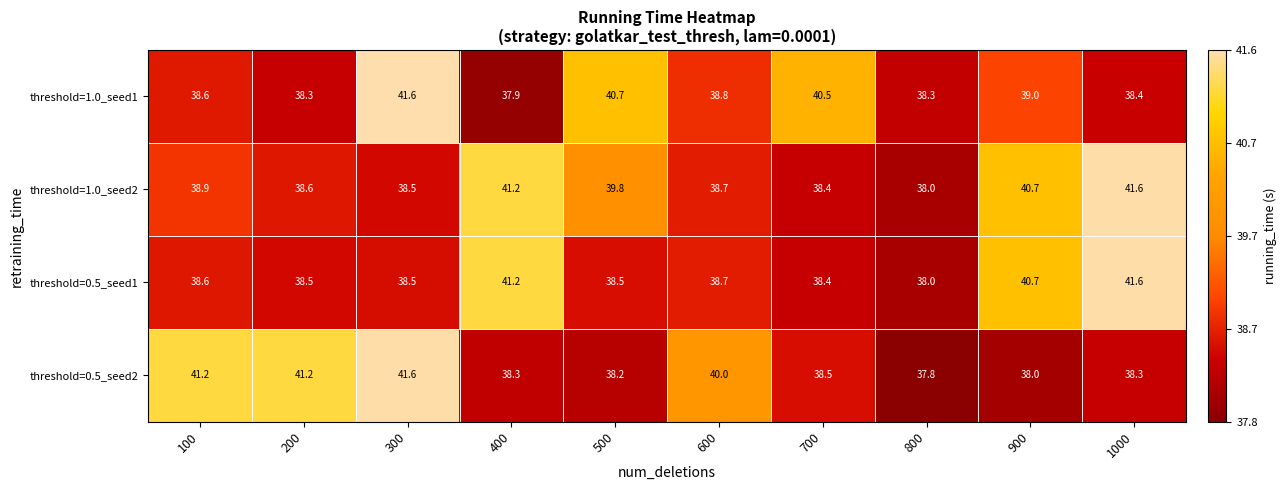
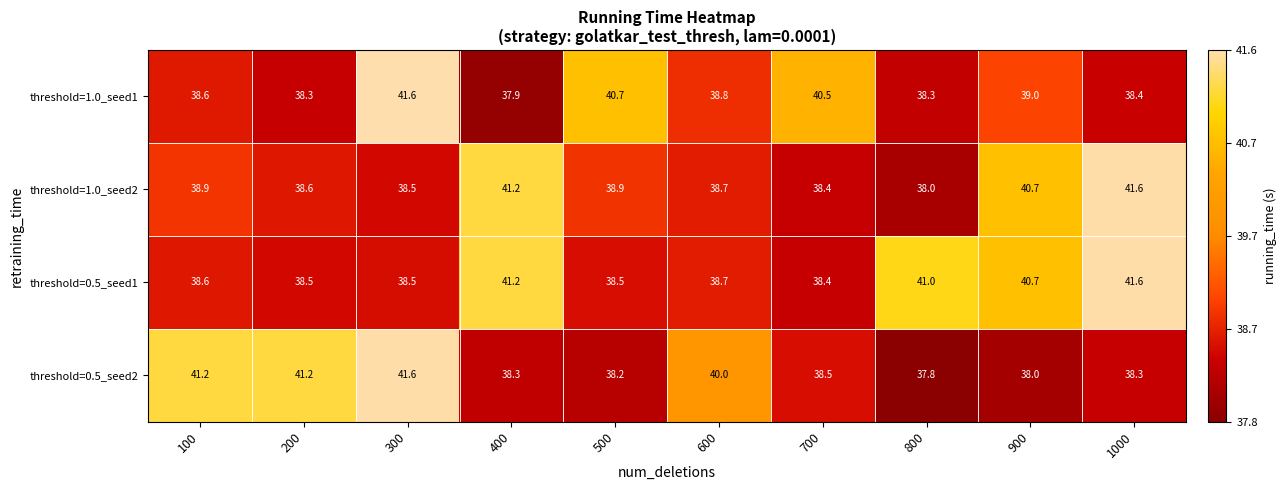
threshold=1.0_seed2, 500: 39.8 -> 38.9
threshold=0.5_seed1, 800: 38.0 -> 41.0
